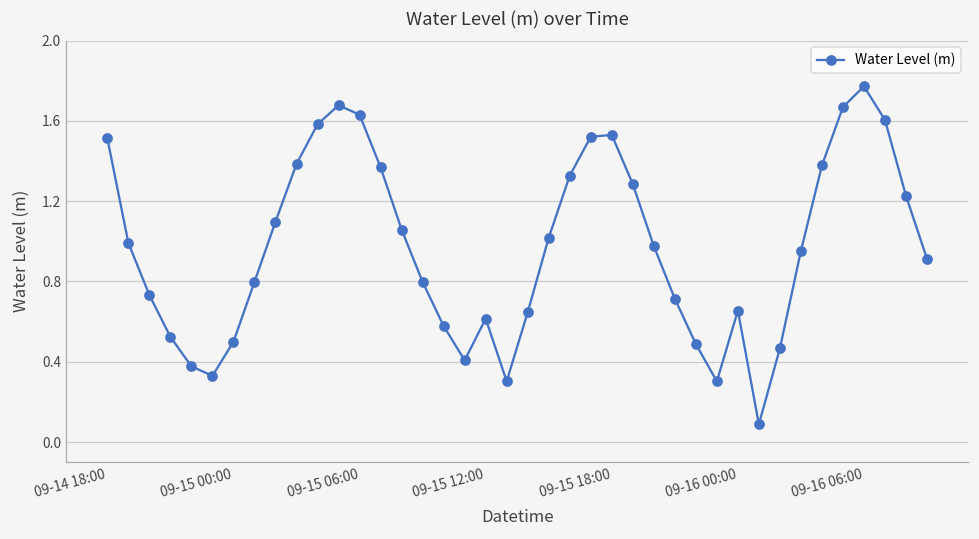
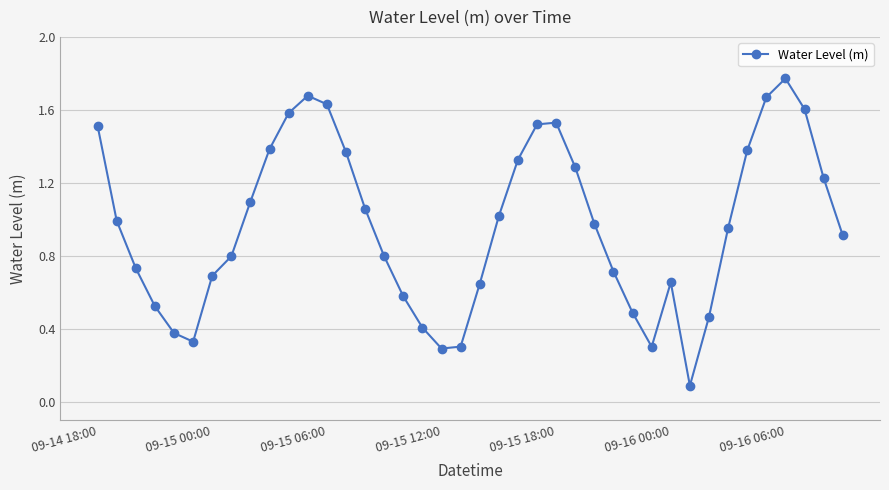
09-15 00:00: 0.50 -> 0.69
09-15 12:00: 0.61 -> 0.29
